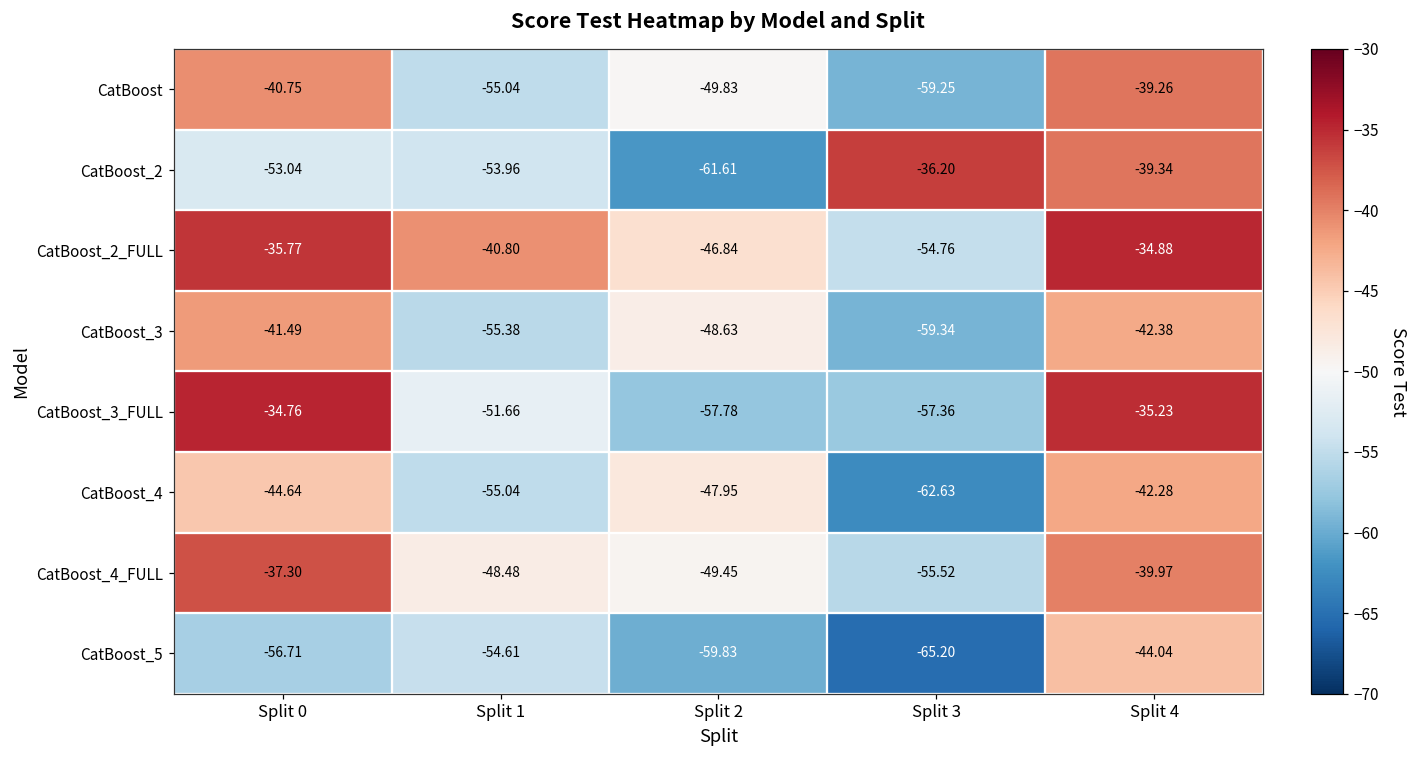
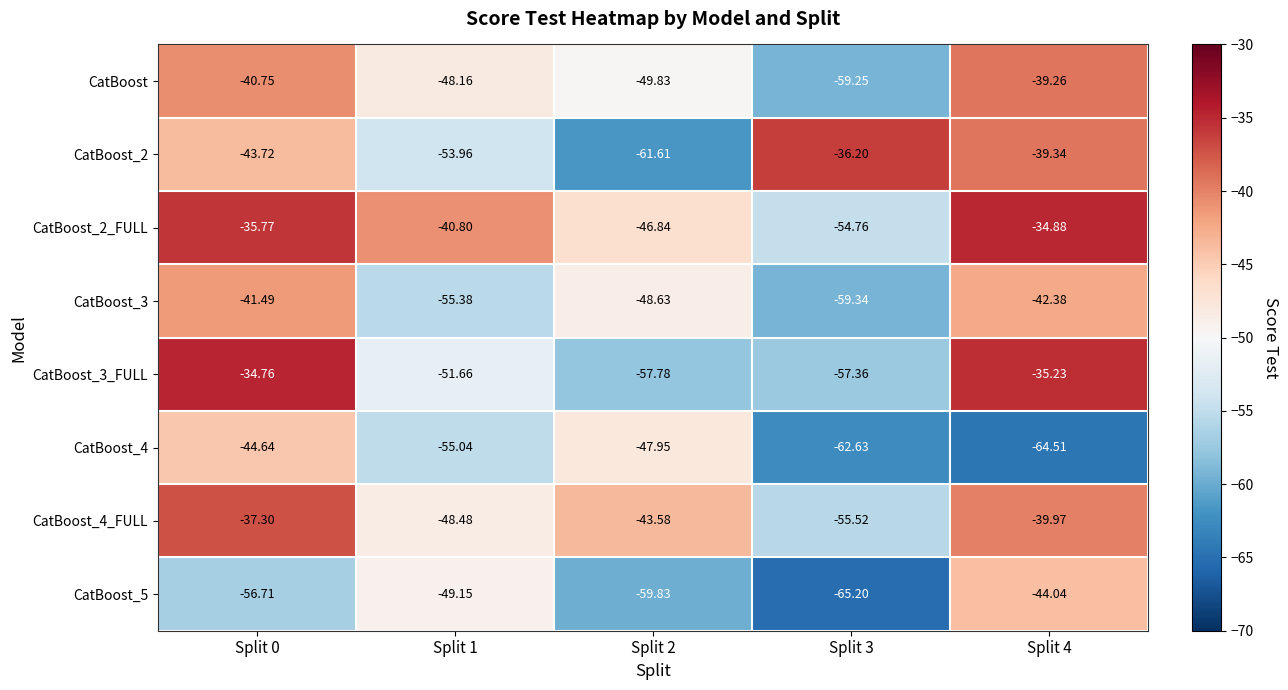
CatBoost, Split 1: -55.04 -> -48.16
CatBoost_2, Split 0: -53.04 -> -43.72
CatBoost_4, Split 4: -42.28 -> -64.51
CatBoost_4_FULL, Split 2: -49.45 -> -43.58
CatBoost_5, Split 1: -54.61 -> -49.15
